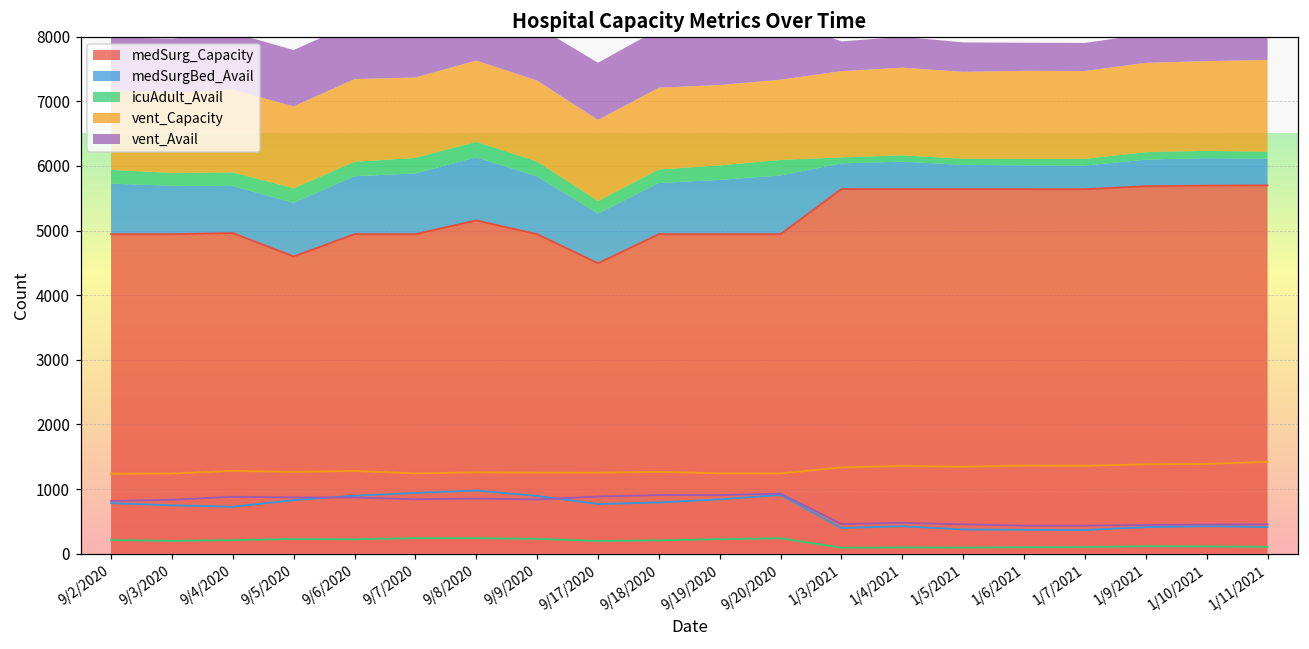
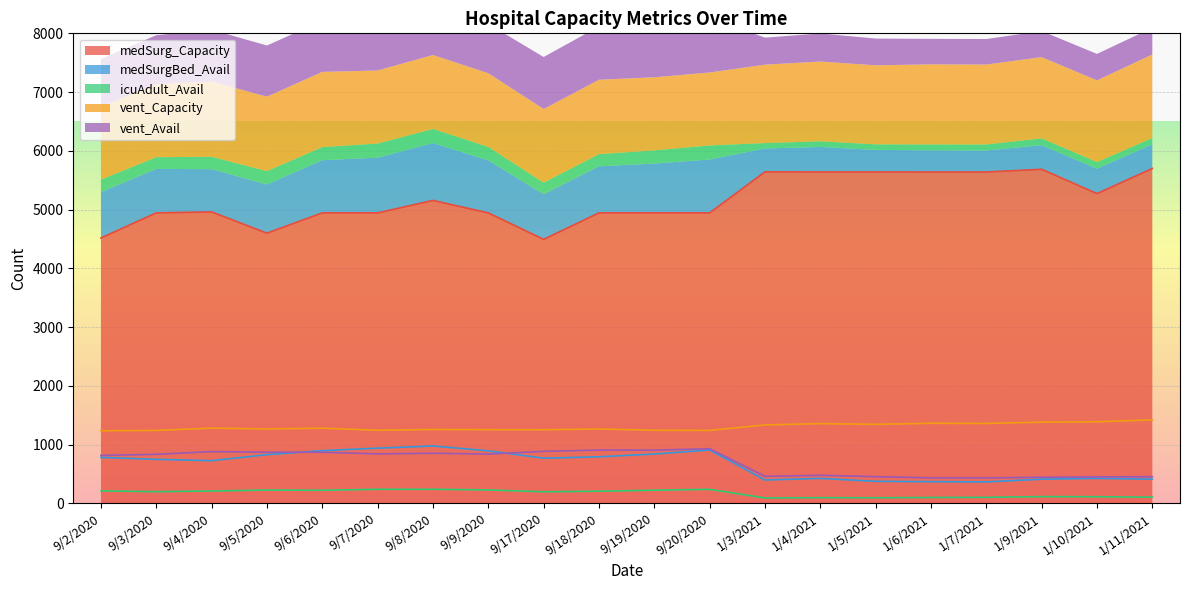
medSurg_Capacity, 9/2/2020: 4900 -> 4500
medSurg_Capacity, 1/10/2021: 5700 -> 5300
